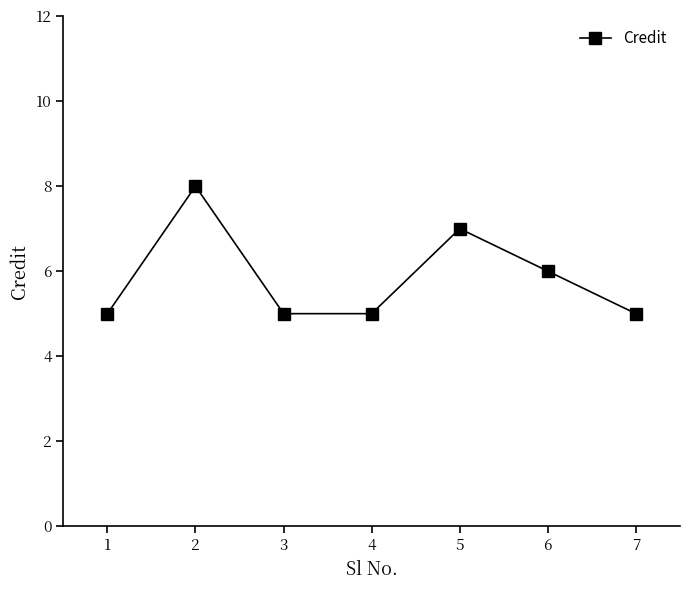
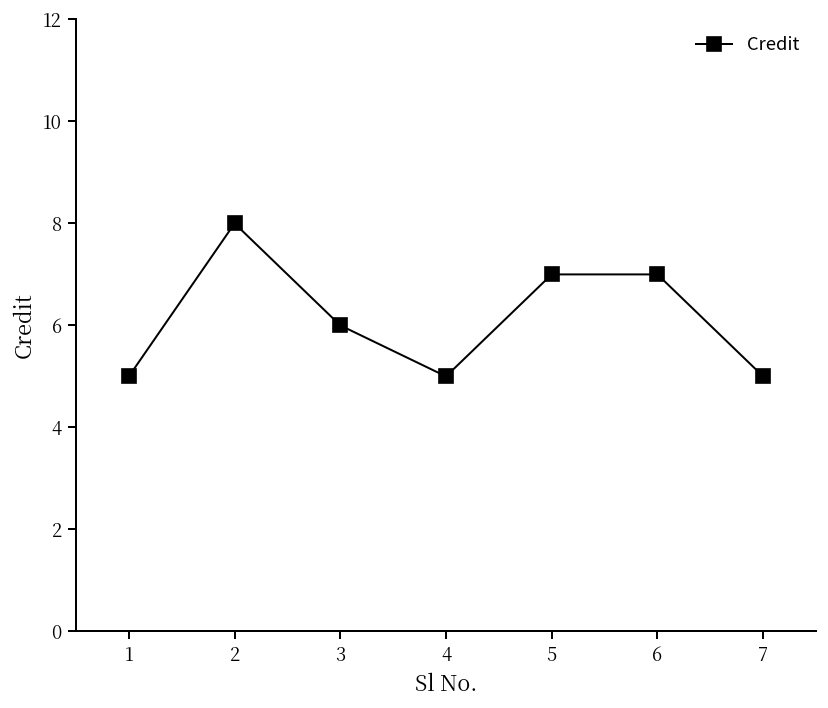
3: 5 -> 6
6: 6 -> 7
